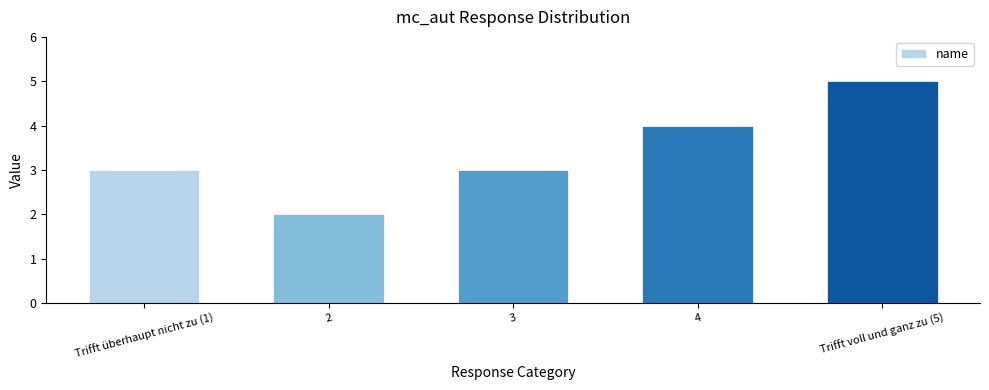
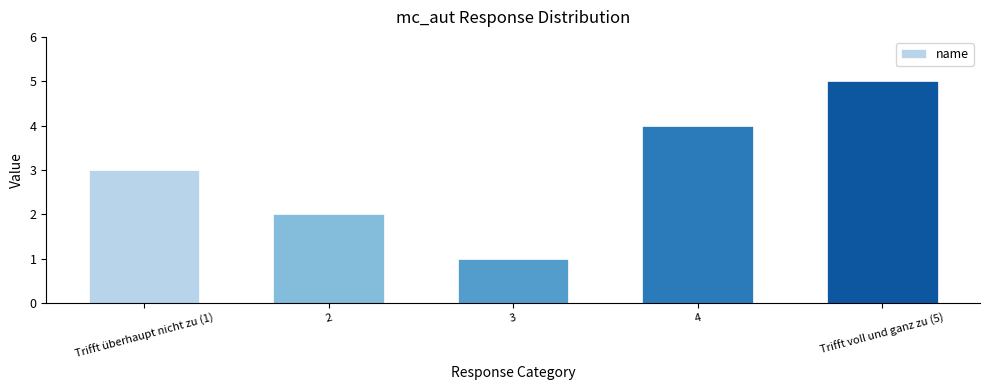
3: 3 -> 1
